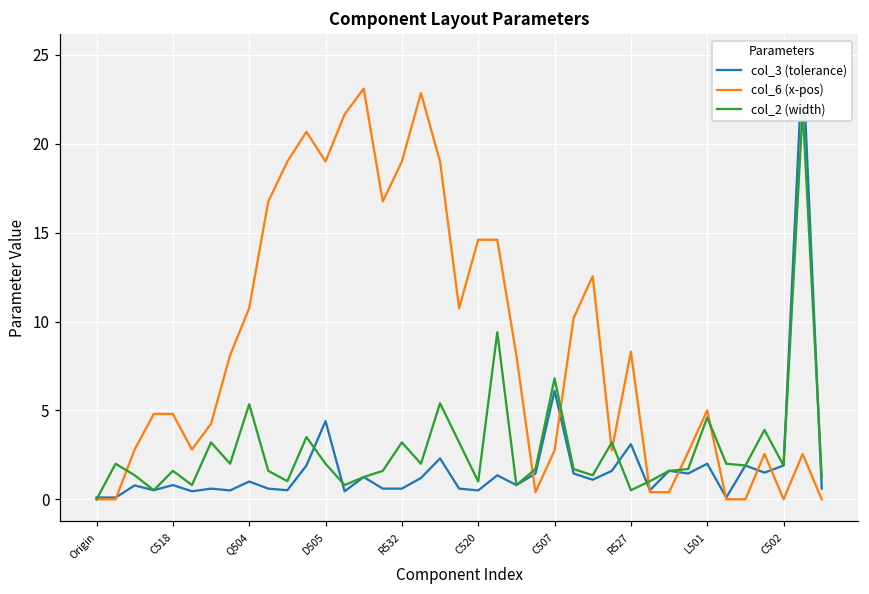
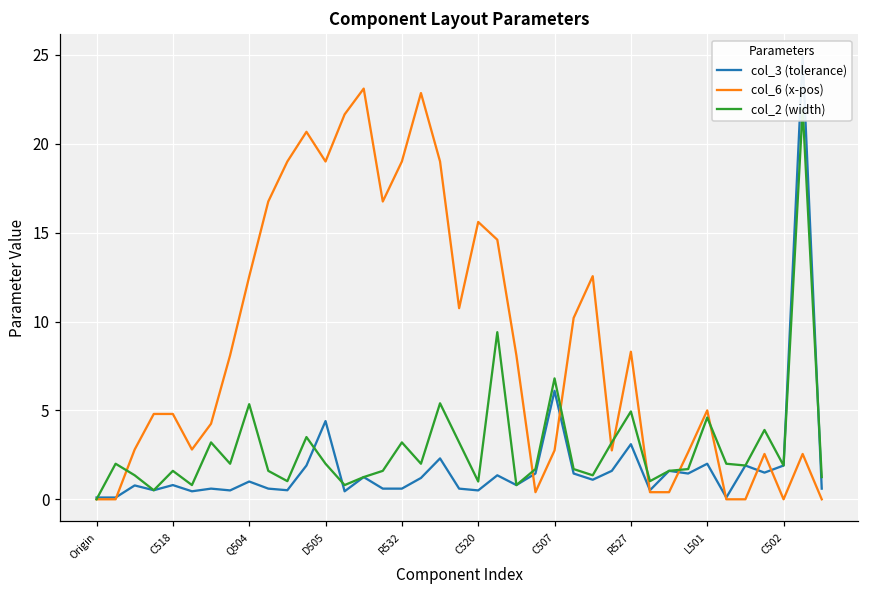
col_6 (x-pos), Q504: 10.8 -> 12.5
col_6 (x-pos), C520: 14.6 -> 15.6
col_2 (width), R527: 0.5 -> 4.9
